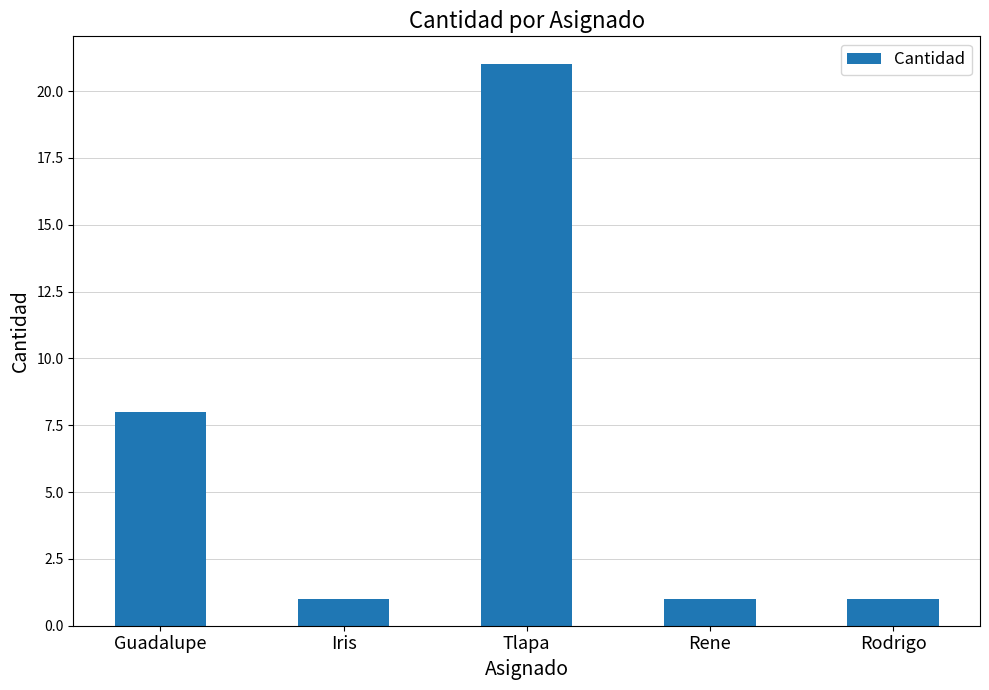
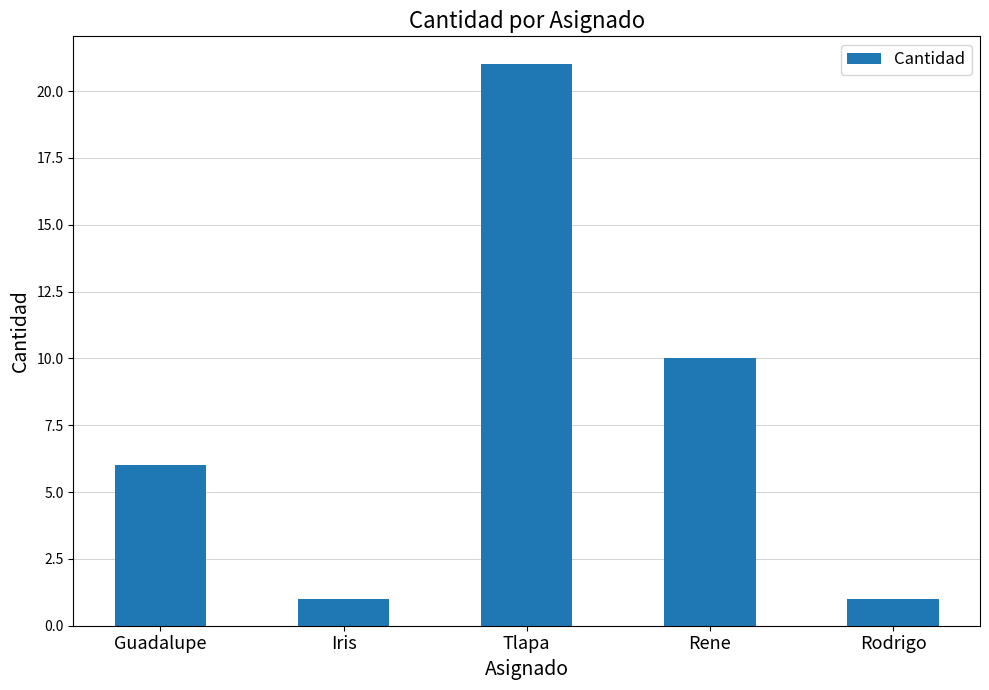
Guadalupe: 8 -> 6
Rene: 1 -> 10
